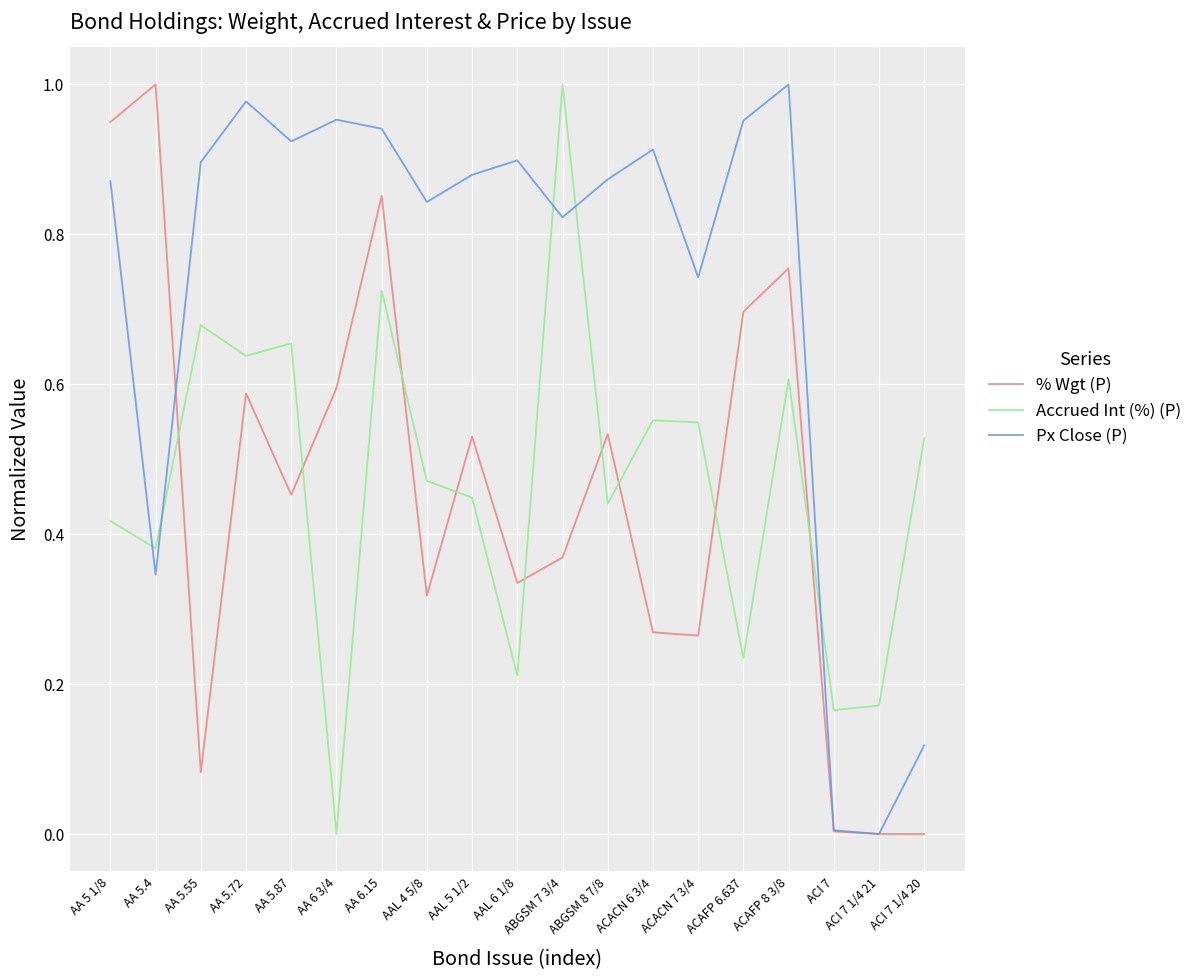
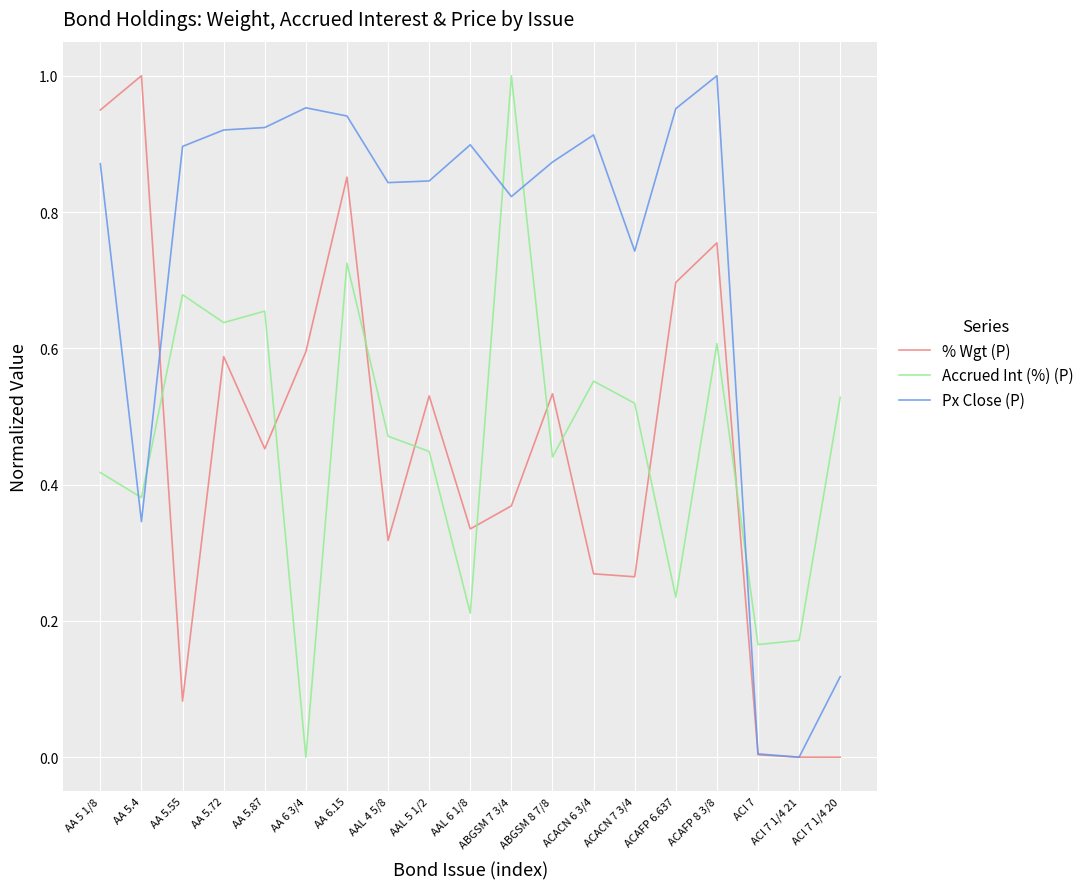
Px Close (P), AA 5.72: 0.98 -> 0.92
Px Close (P), AAL 5 1/2: 0.88 -> 0.85
Accrued Int (%) (P), ACACN 7 3/4: 0.55 -> 0.52
